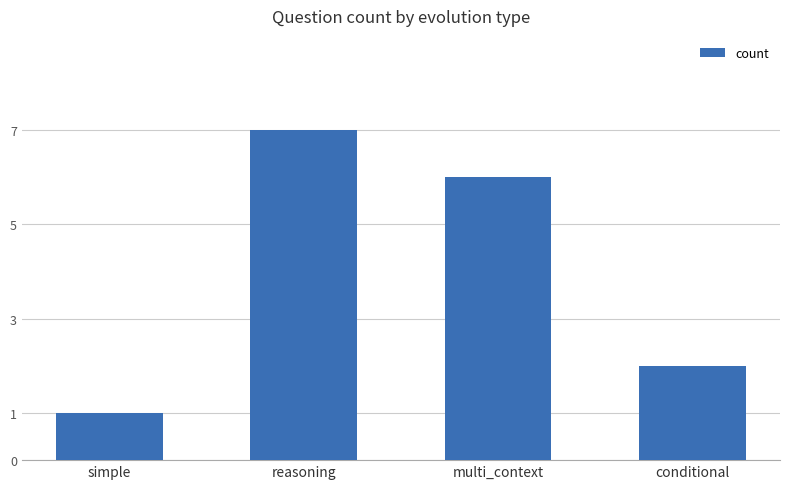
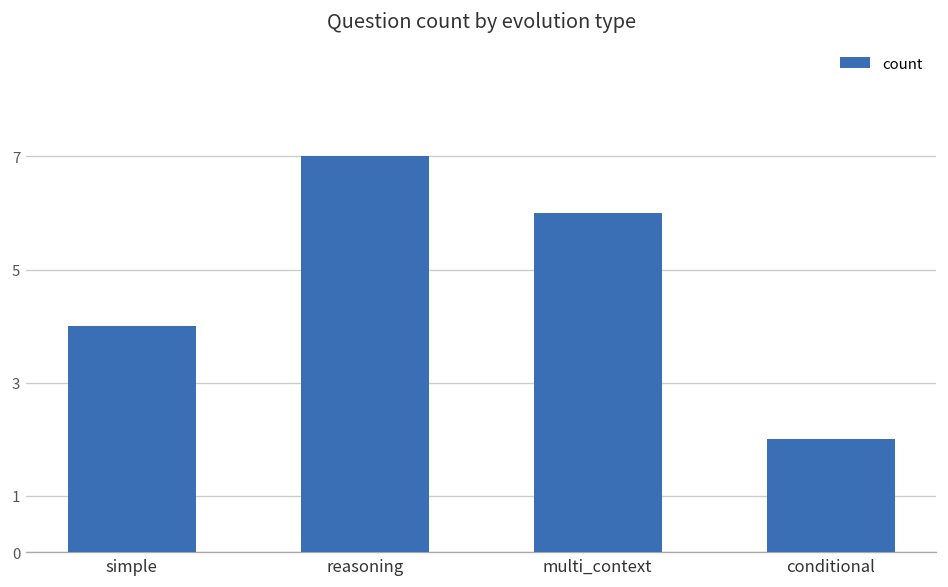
simple: 1 -> 4
